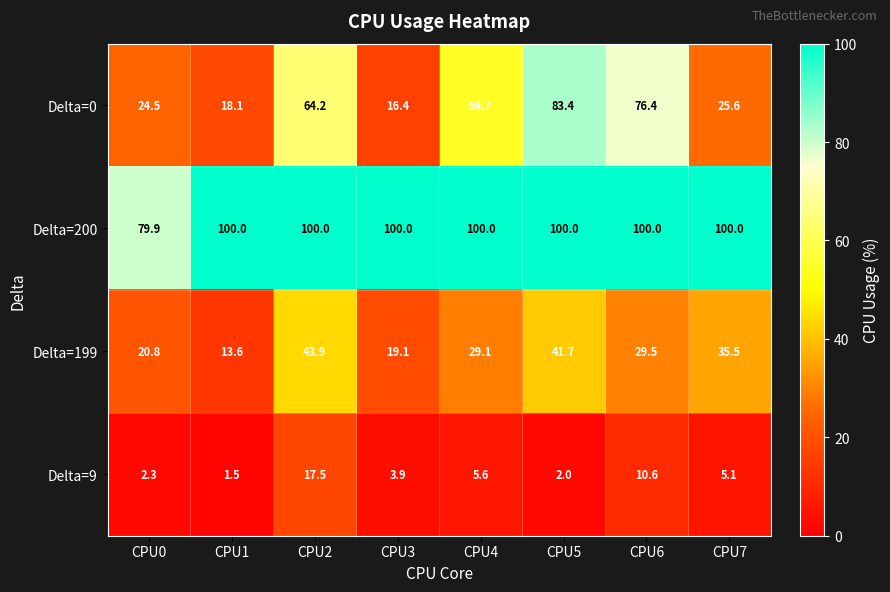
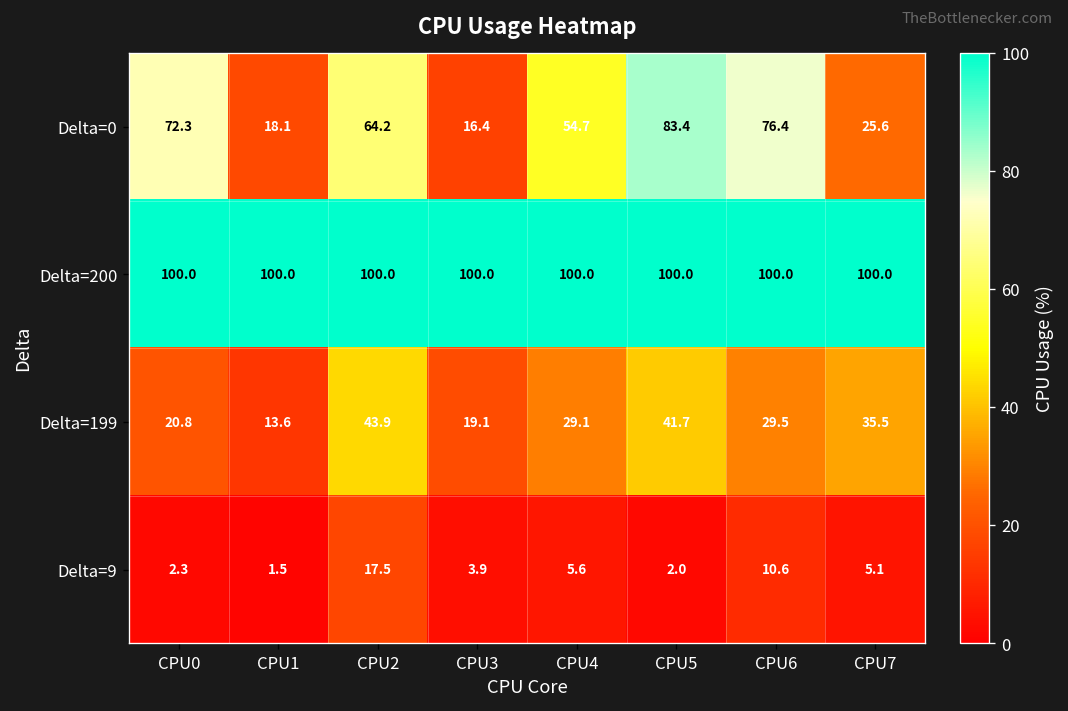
Delta=0, CPU0: 24.5 -> 72.3
Delta=200, CPU0: 79.9 -> 100.0
